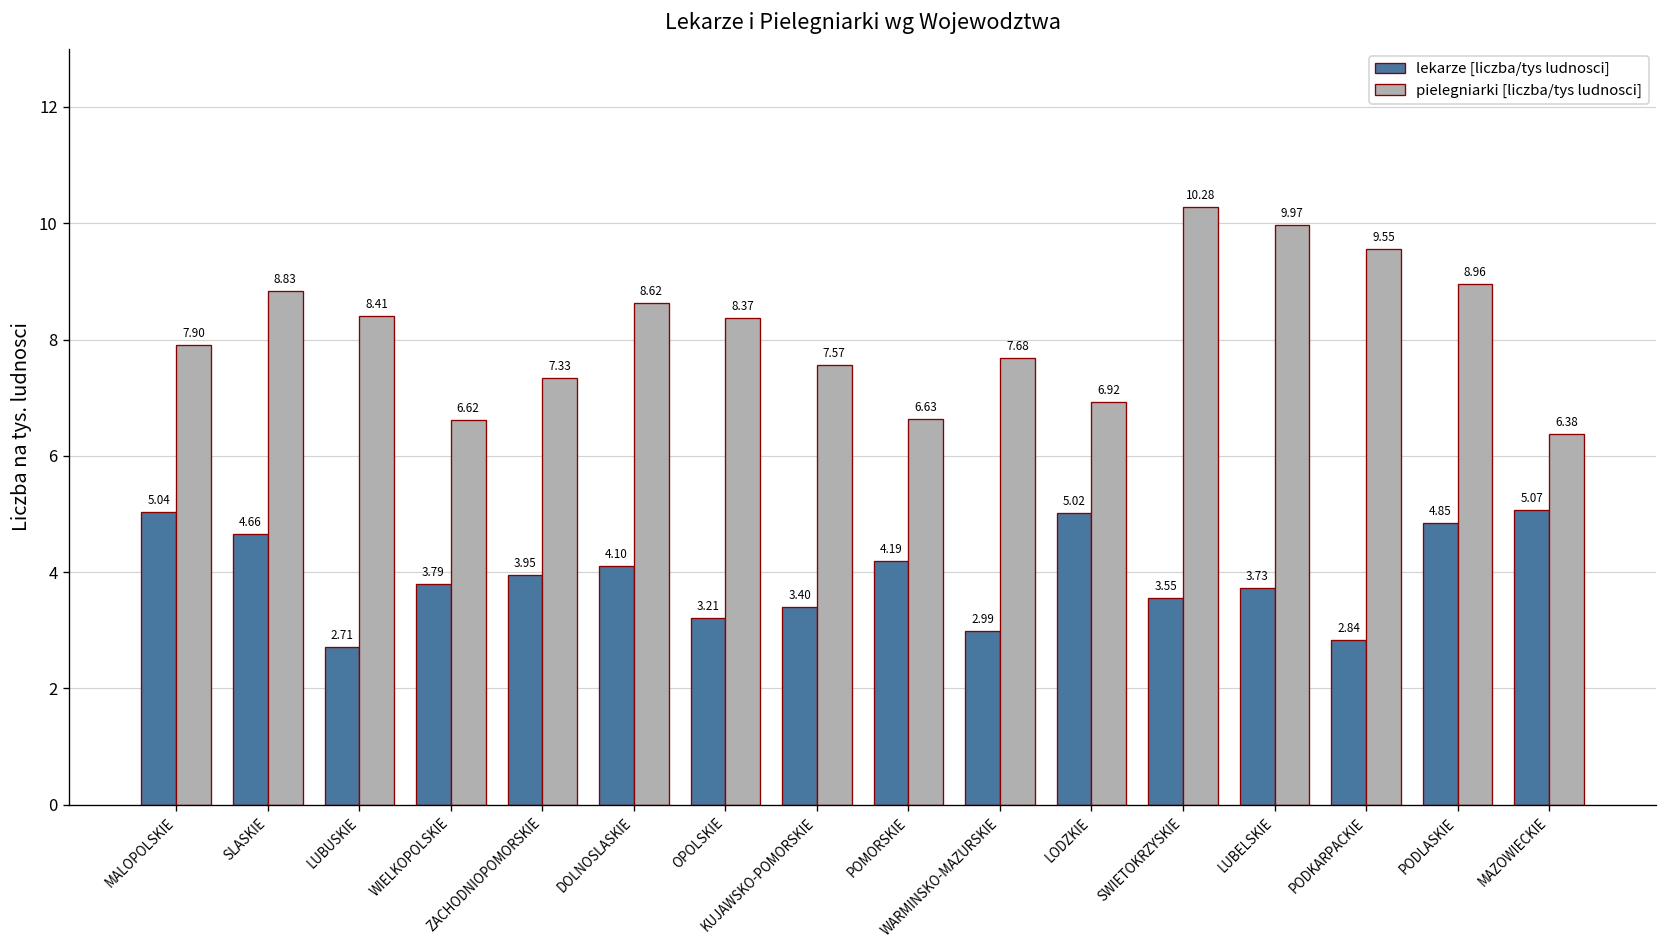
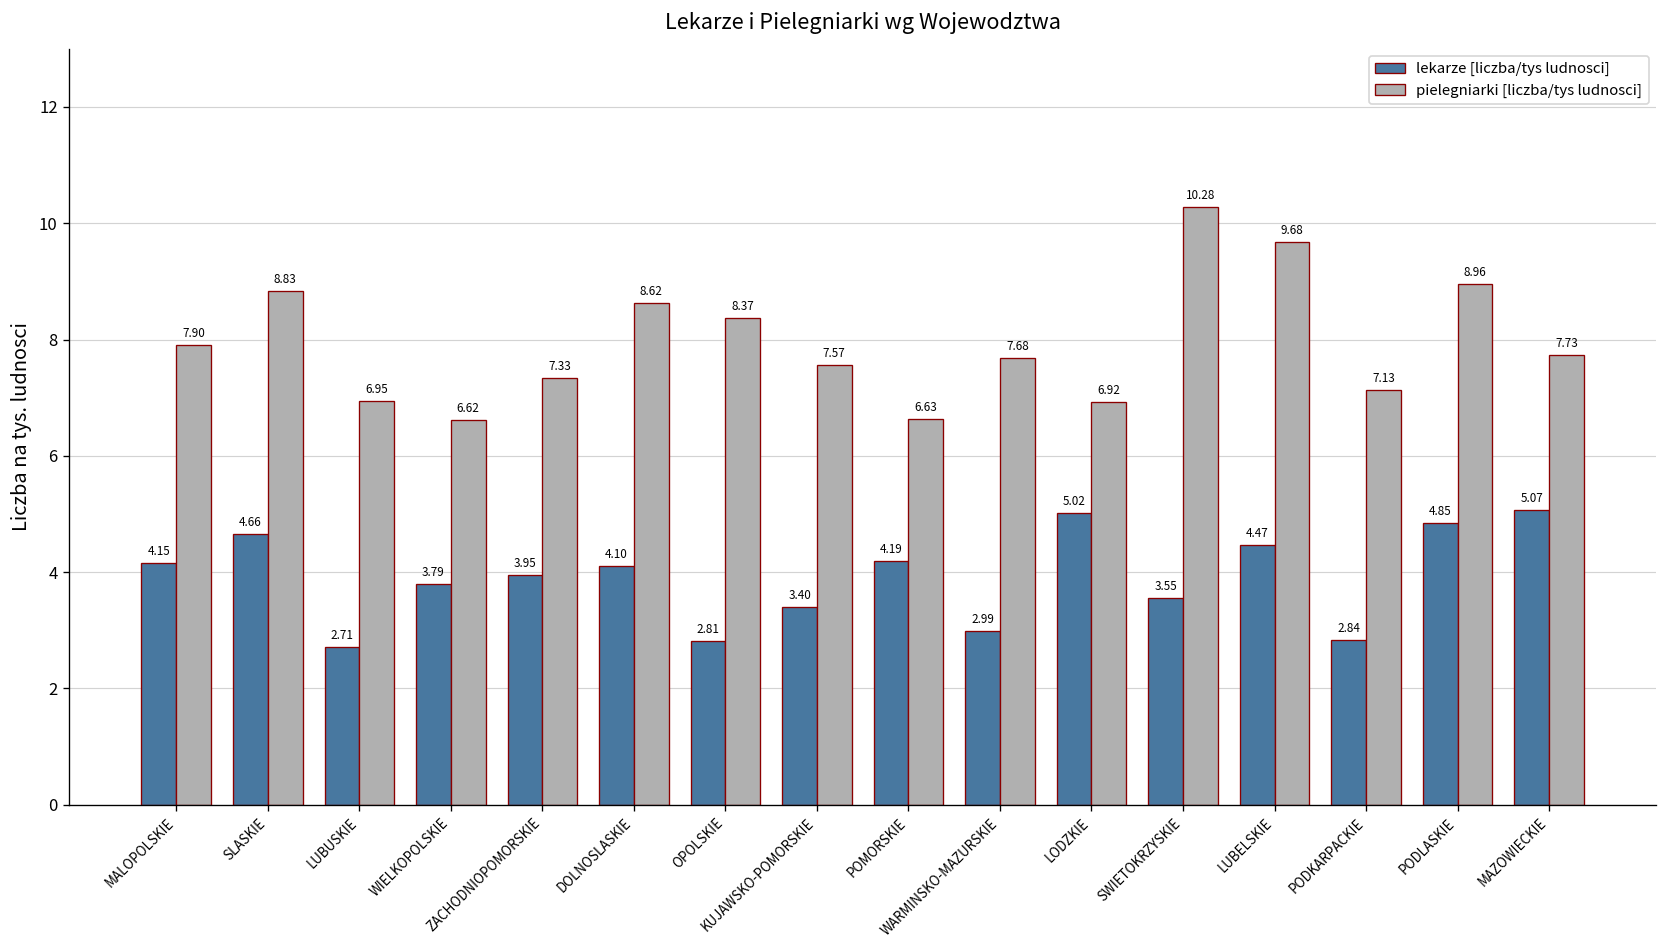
lekarze [liczba/tys ludnosci], MALOPOLSKIE: 5.04 -> 4.15
pielegniarki [liczba/tys ludnosci], LUBUSKIE: 8.41 -> 6.95
lekarze [liczba/tys ludnosci], OPOLSKIE: 3.21 -> 2.81
lekarze [liczba/tys ludnosci], LUBELSKIE: 3.73 -> 4.47
pielegniarki [liczba/tys ludnosci], LUBELSKIE: 9.97 -> 9.68
pielegniarki [liczba/tys ludnosci], PODKARPACKIE: 9.55 -> 7.13
pielegniarki [liczba/tys ludnosci], MAZOWIECKIE: 6.38 -> 7.73
